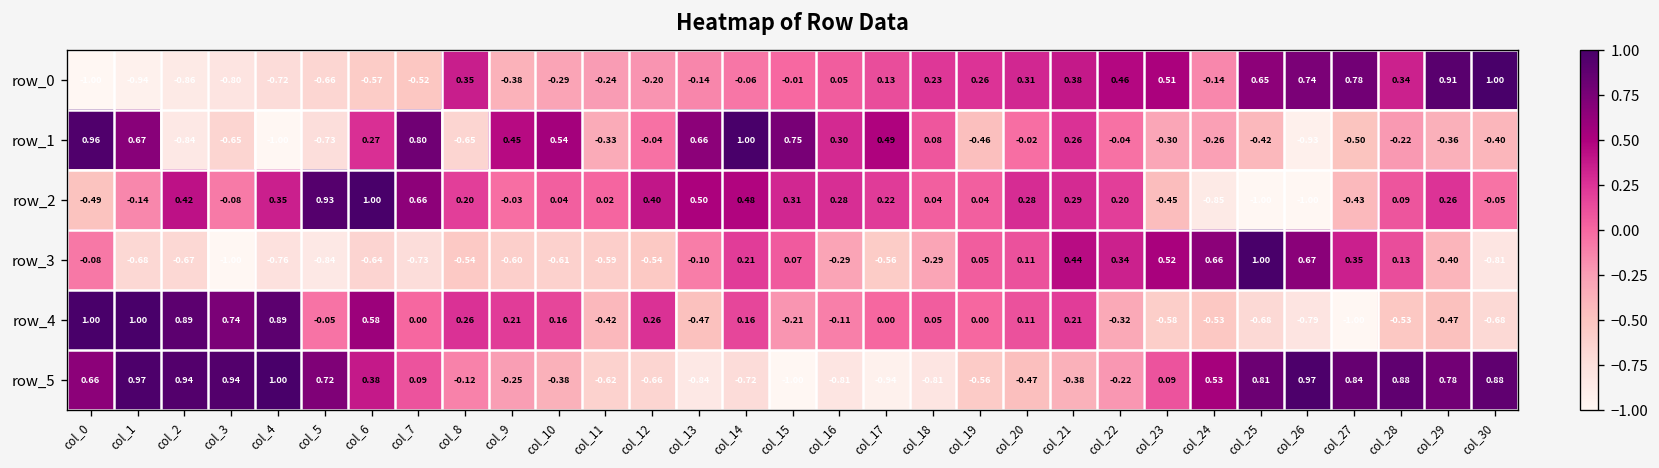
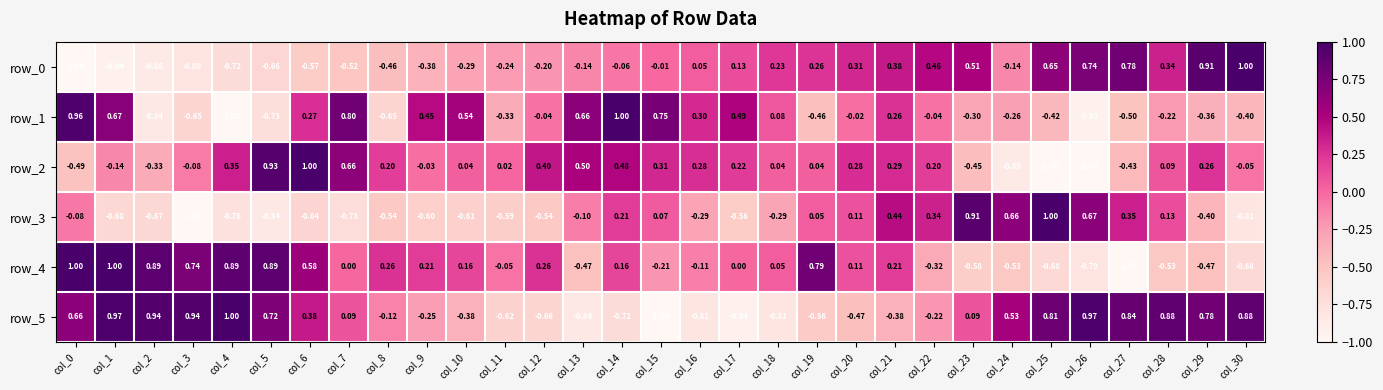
row_0, col_8: 0.35 -> -0.46
row_2, col_2: 0.42 -> -0.33
row_3, col_23: 0.52 -> 0.91
row_4, col_5: -0.05 -> 0.89
row_4, col_11: -0.42 -> -0.05
row_4, col_19: 0.00 -> 0.79
